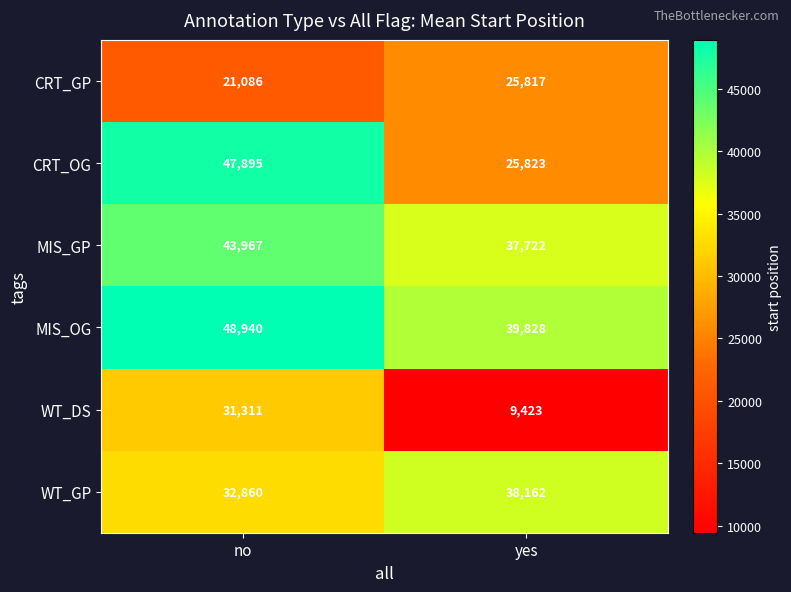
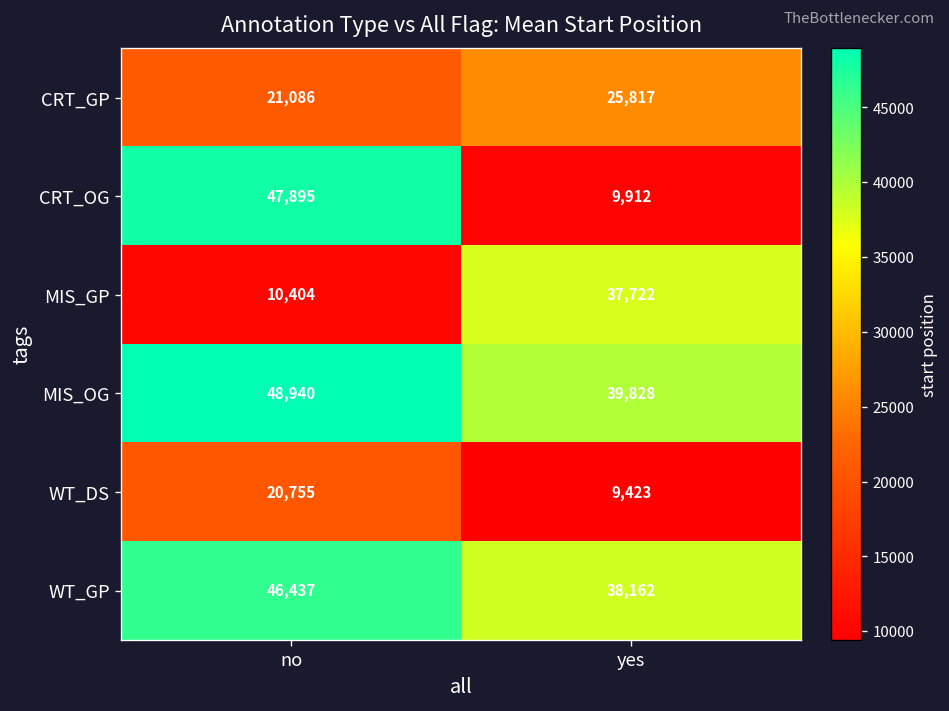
CRT_OG, yes: 25,823 -> 9,912
MIS_GP, no: 43,967 -> 10,404
WT_DS, no: 31,311 -> 20,755
WT_GP, no: 32,860 -> 46,437
